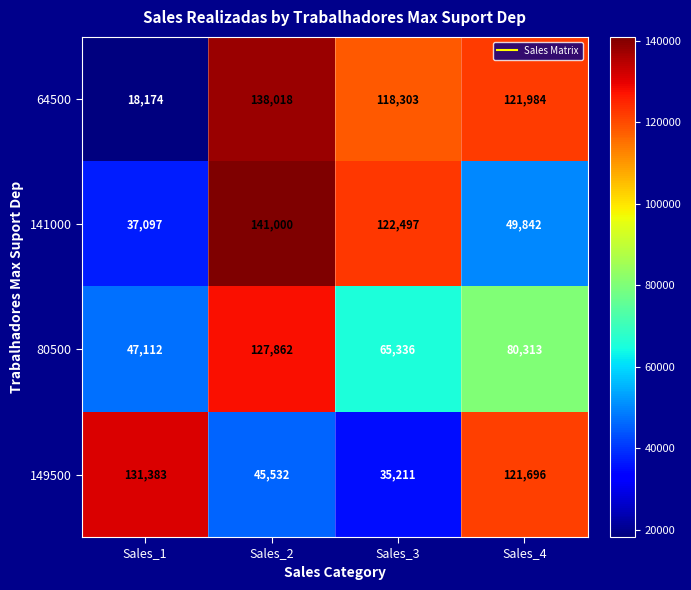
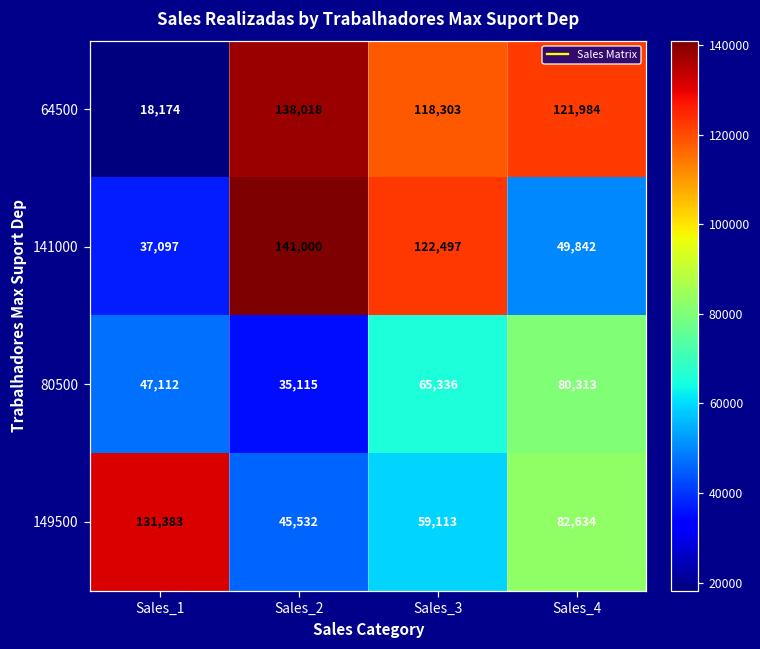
80500, Sales_2: 127,862 -> 35,115
149500, Sales_3: 35,211 -> 59,113
149500, Sales_4: 121,696 -> 82,634
